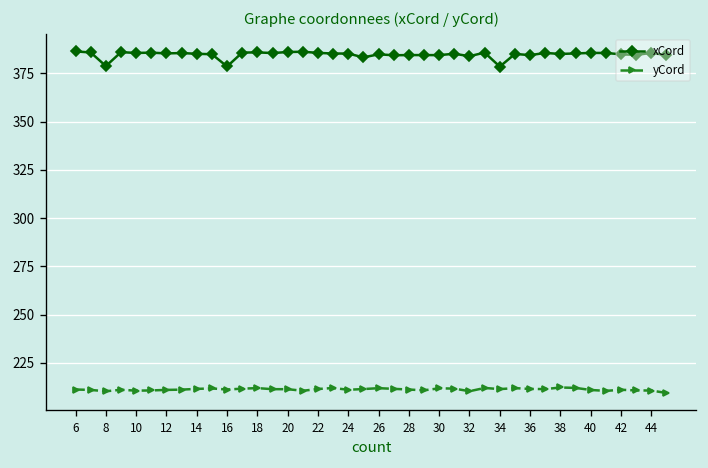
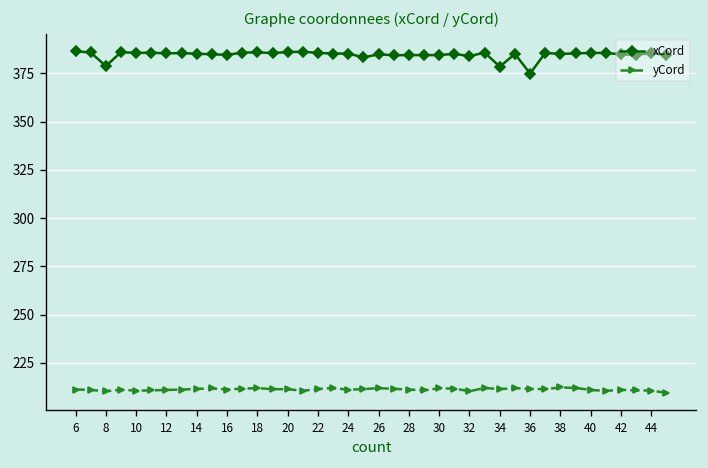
xCord, 16: 379 -> 385
xCord, 36: 385 -> 375
